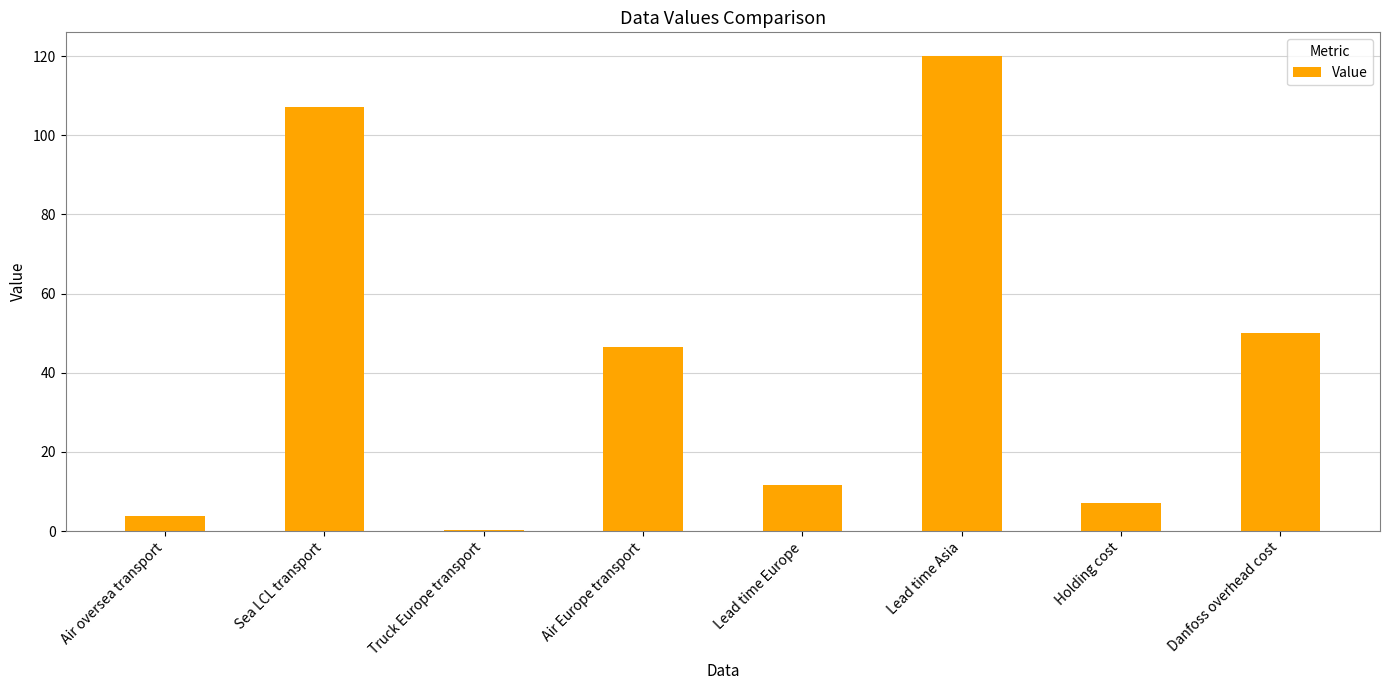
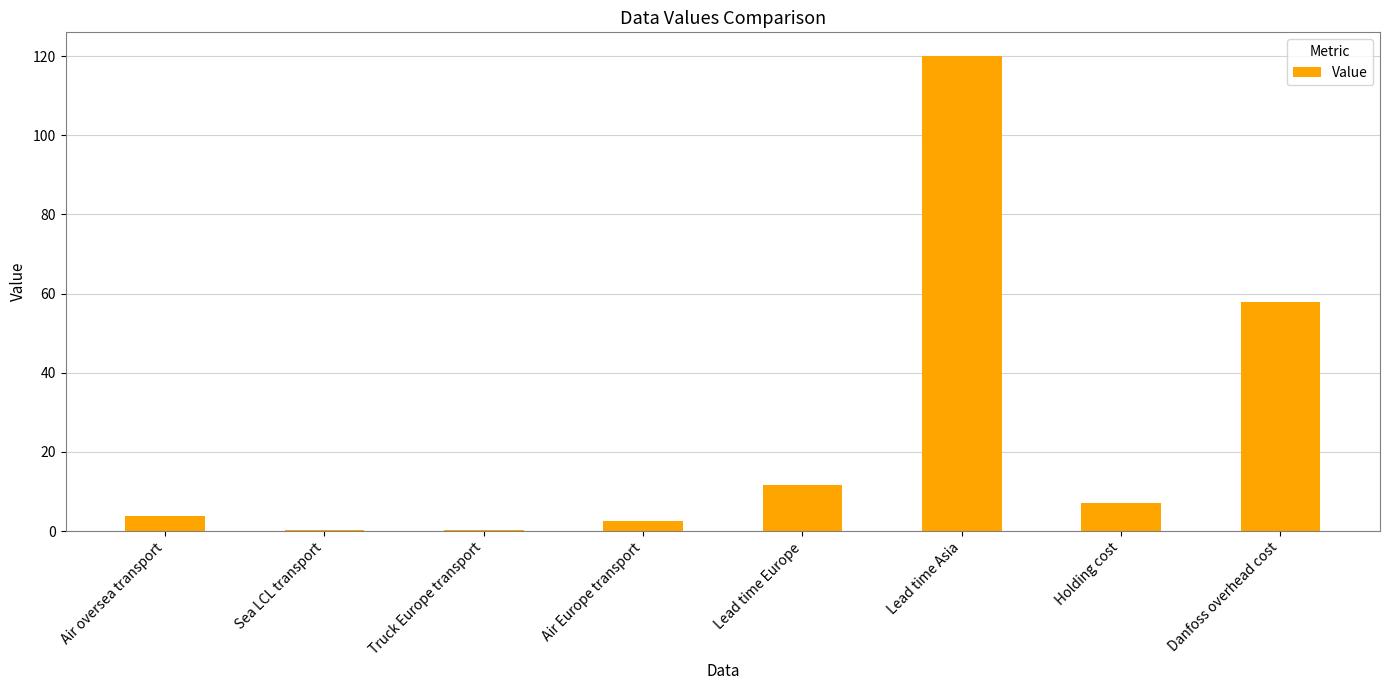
Sea LCL transport: 107 -> 0
Air Europe transport: 47 -> 3
Danfoss overhead cost: 50 -> 58
